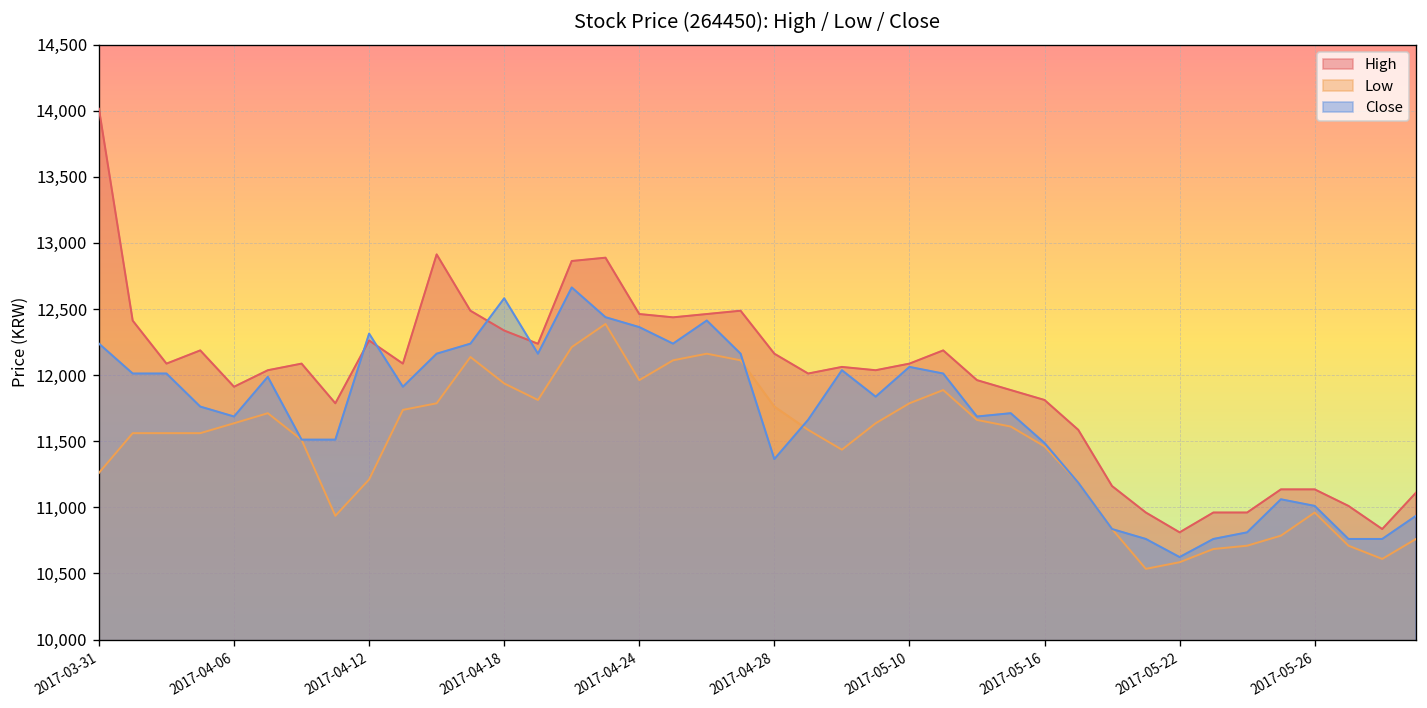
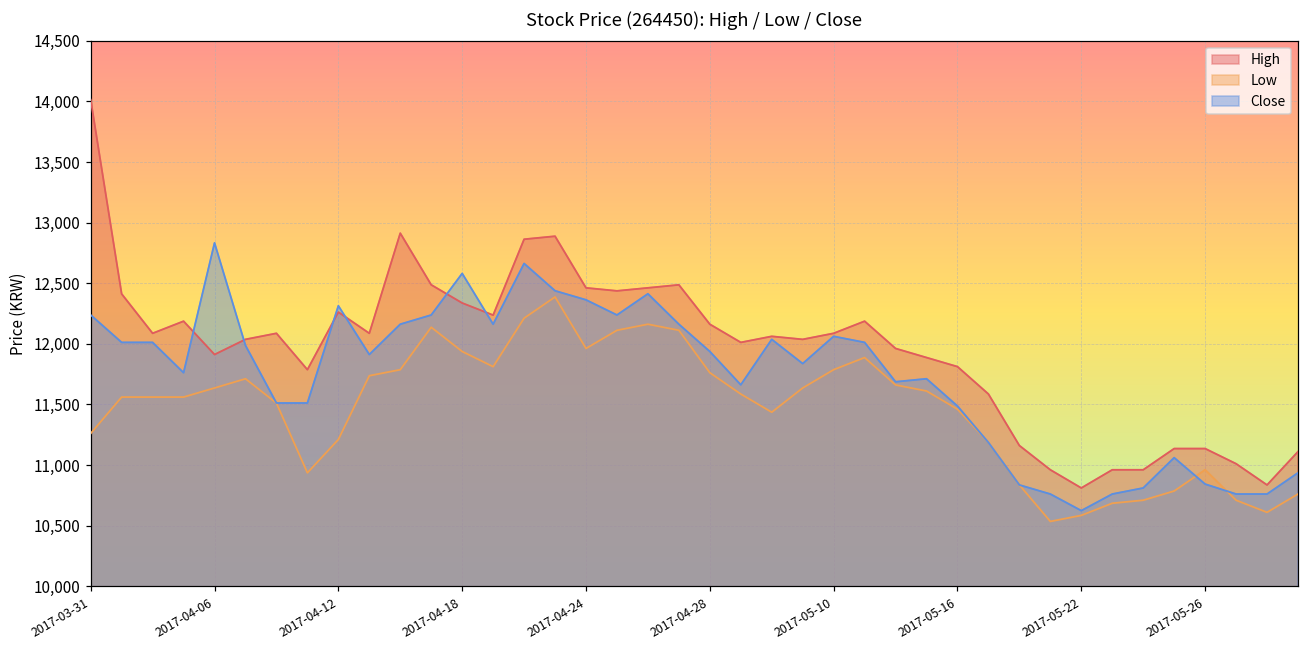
Close, 2017-04-06: 11,690 -> 12,830
Close, 2017-04-28: 11,370 -> 11,940
Close, 2017-05-26: 11,010 -> 10,840
